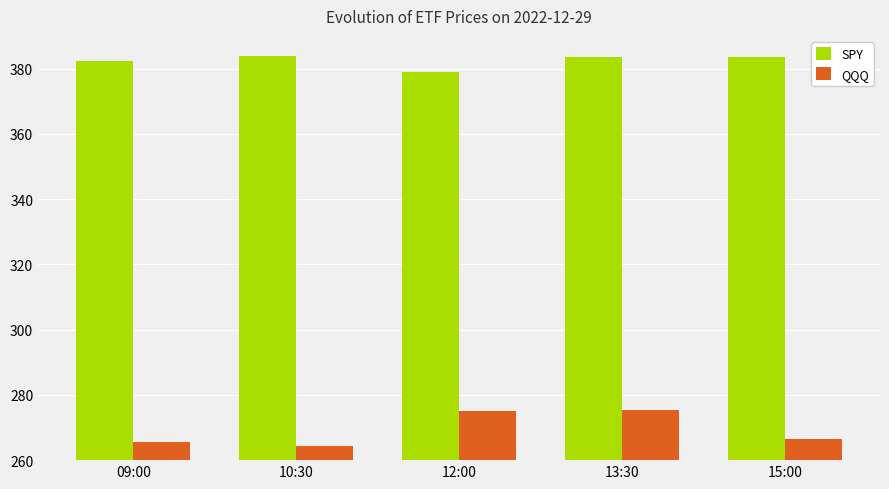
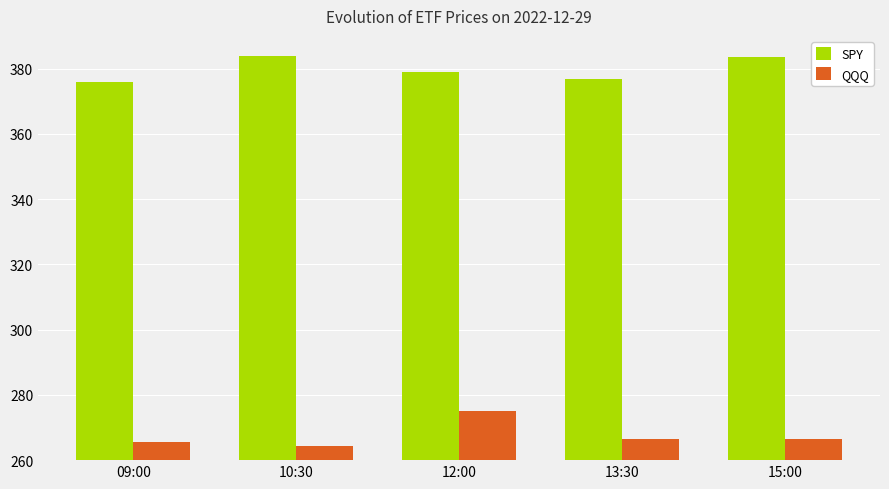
SPY, 09:00: 382 -> 376
SPY, 13:30: 384 -> 377
QQQ, 13:30: 275 -> 266
